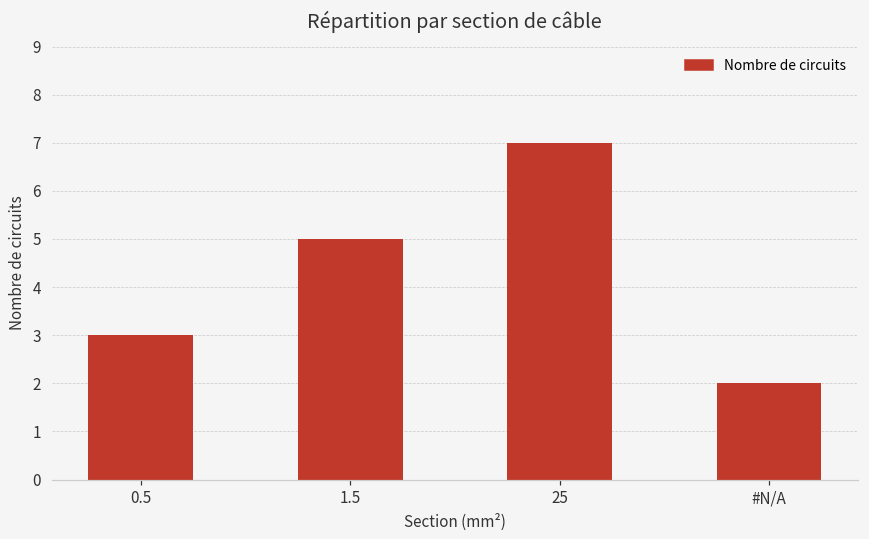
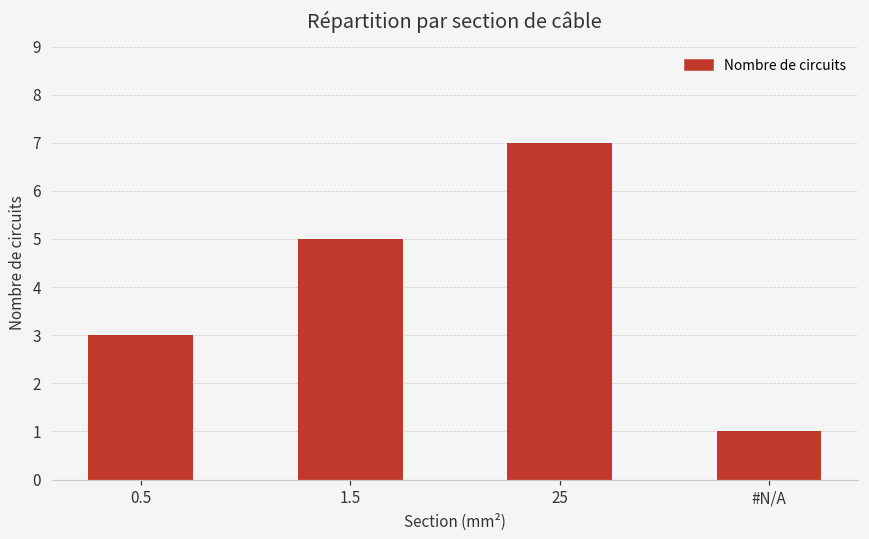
#N/A: 2 -> 1
